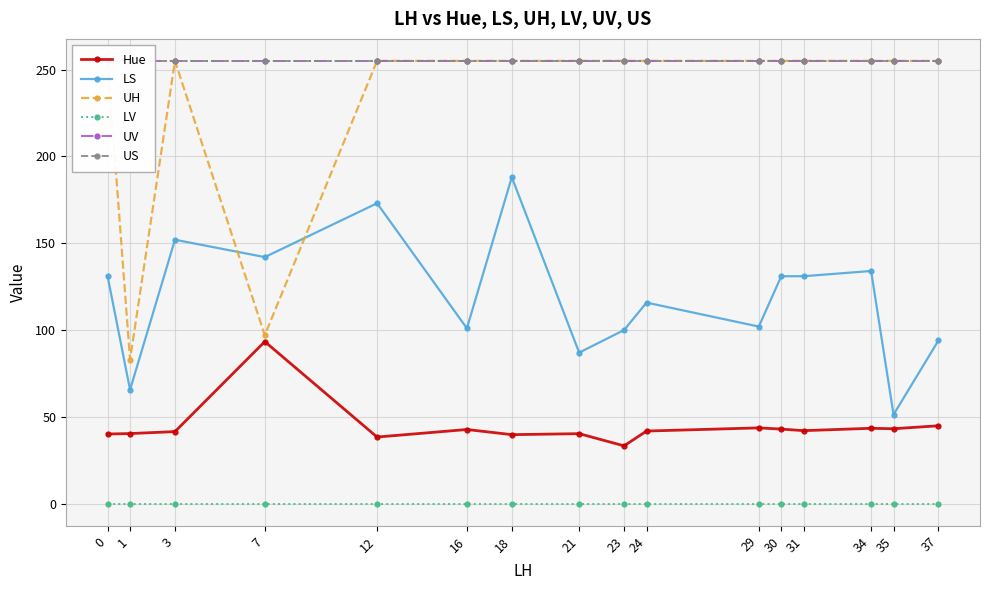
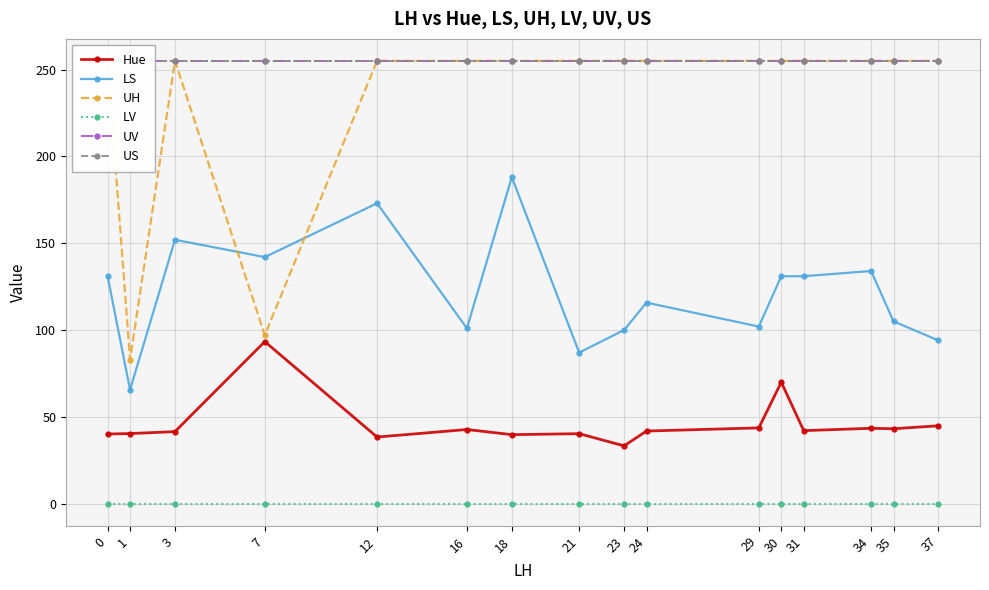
Hue, 30: 43 -> 70
LS, 35: 51 -> 105
